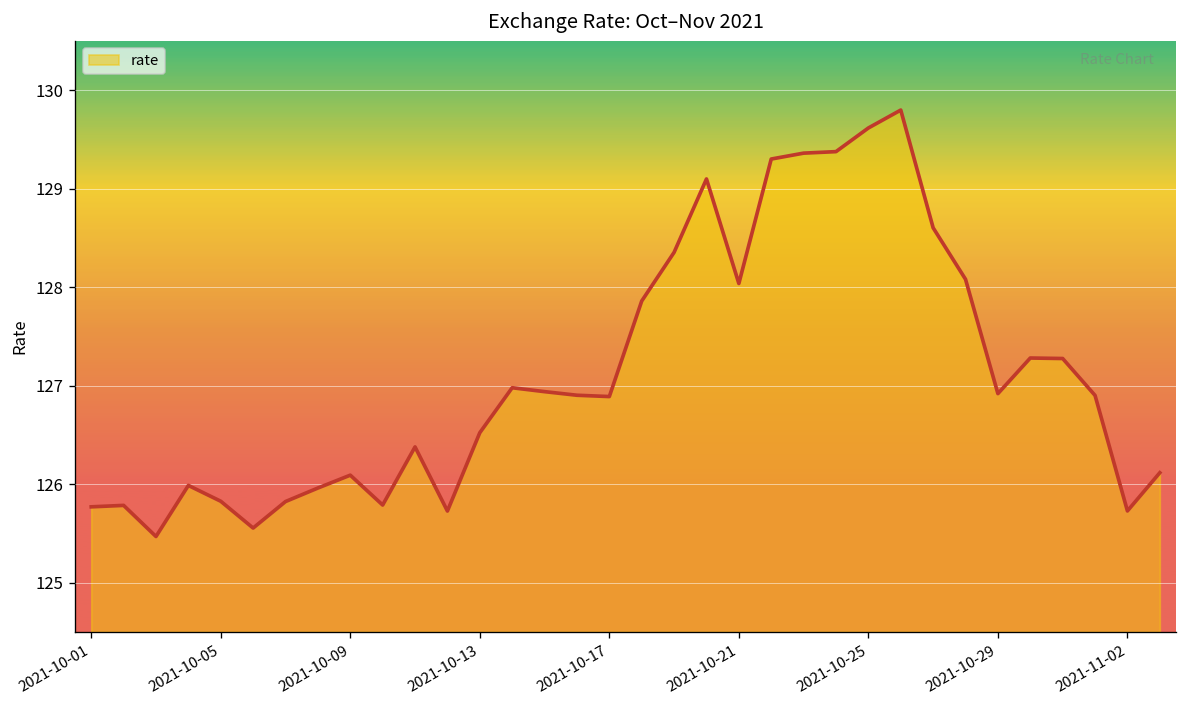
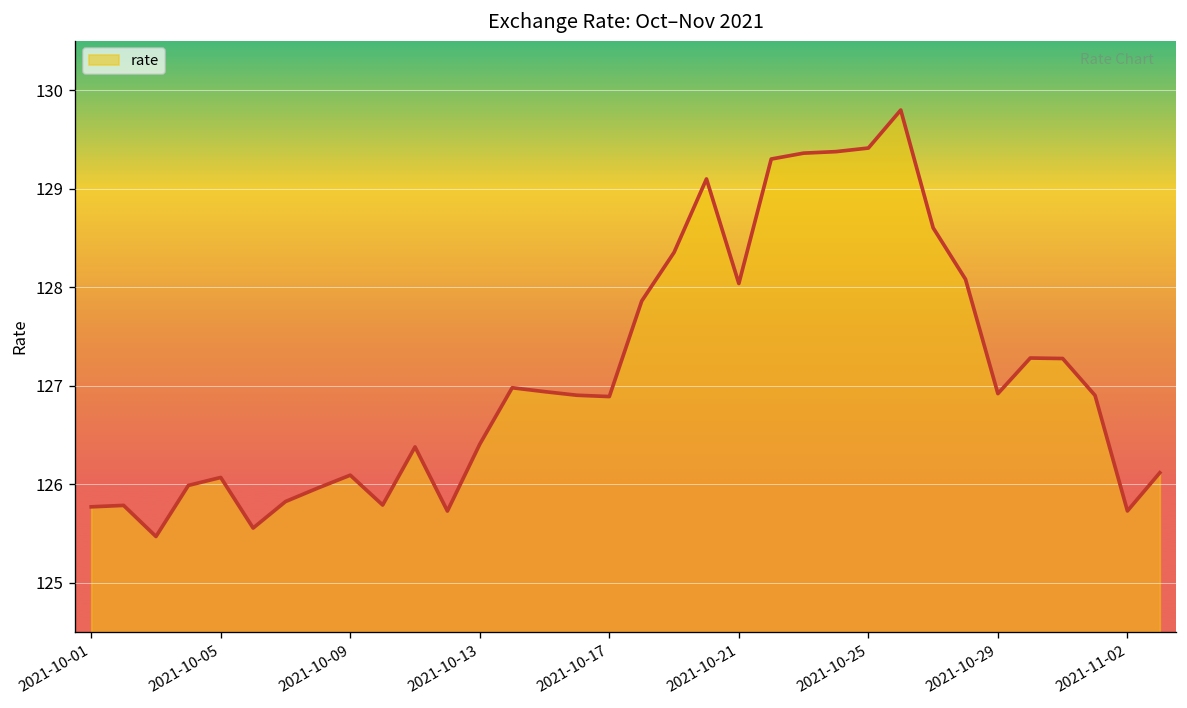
2021-10-05: 125.8 -> 126.1
2021-10-13: 126.5 -> 126.4
2021-10-25: 129.6 -> 129.4
